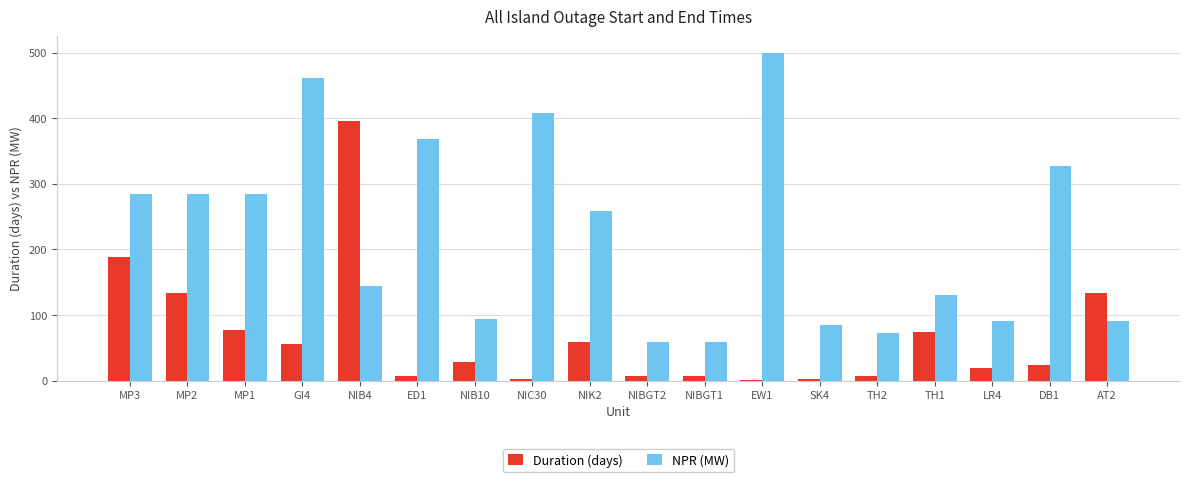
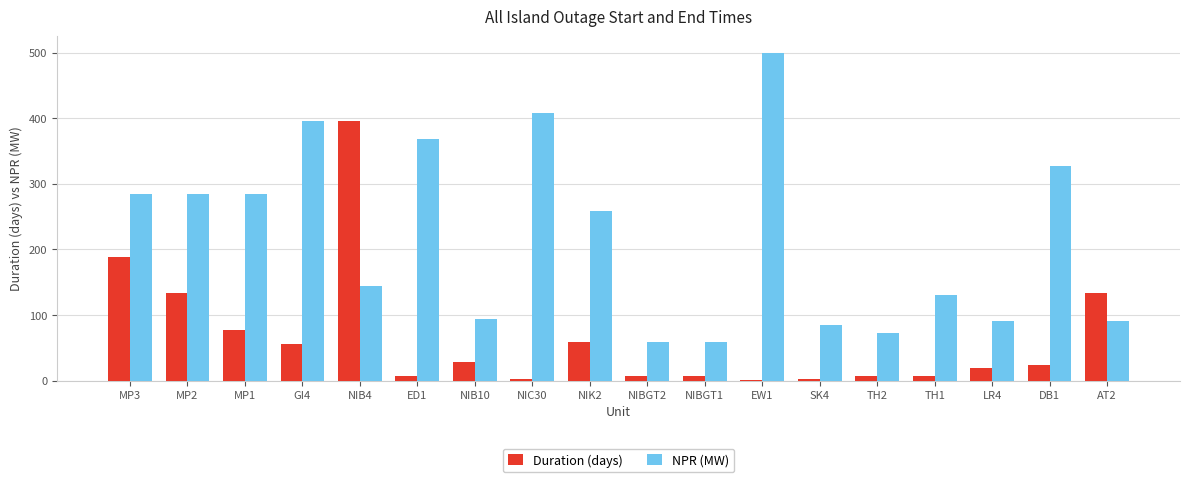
NPR (MW), GI4: 460 -> 400
Duration (days), TH1: 70 -> 10
